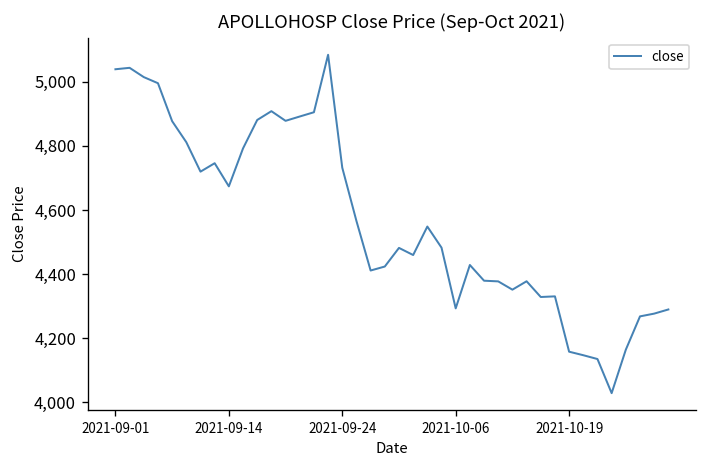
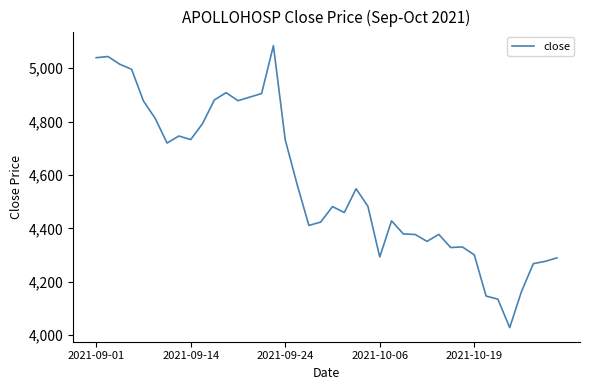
2021-09-14: 4,670 -> 4,730
2021-10-19: 4,160 -> 4,300
